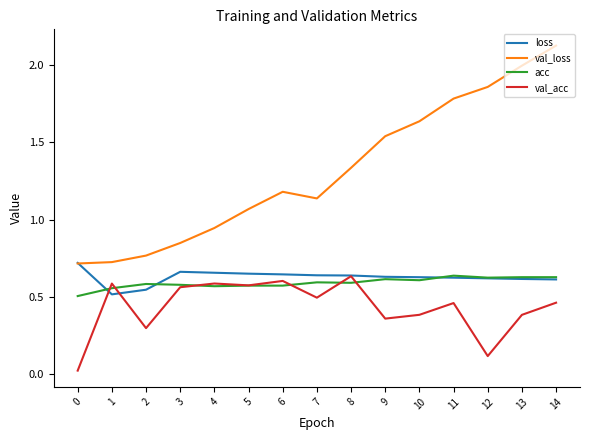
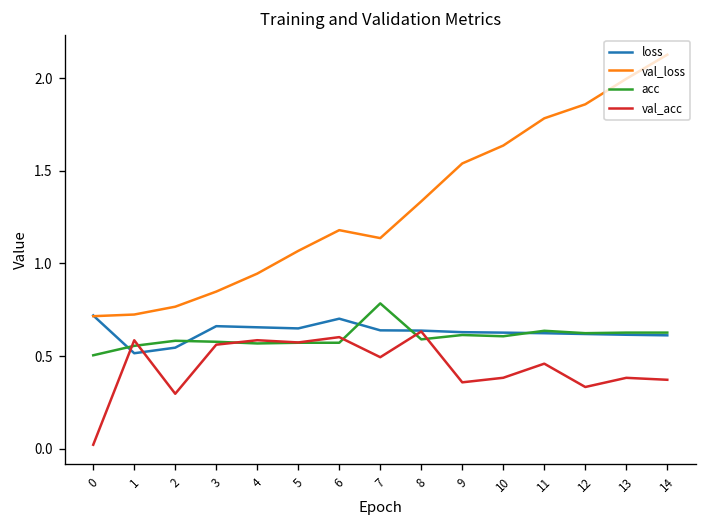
loss, 6: 0.65 -> 0.70
acc, 7: 0.59 -> 0.78
val_acc, 12: 0.12 -> 0.33
val_acc, 14: 0.46 -> 0.37
